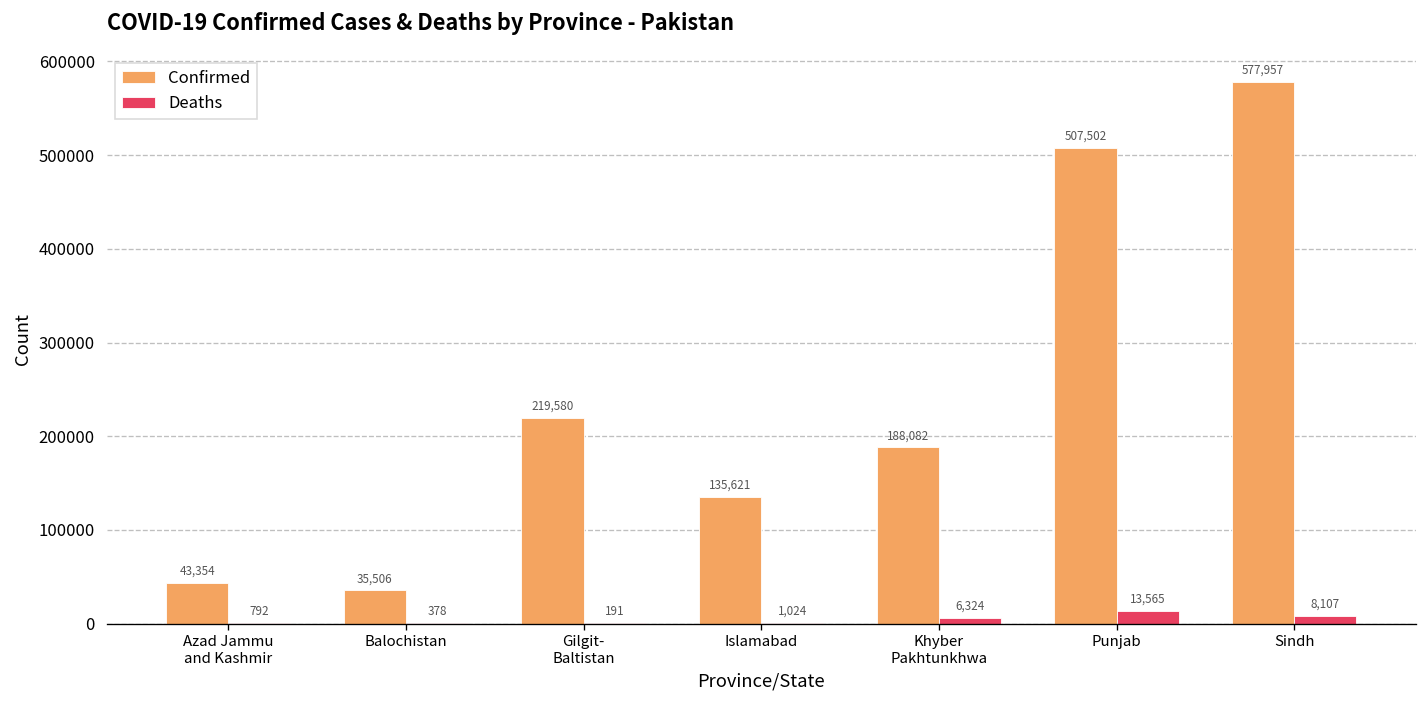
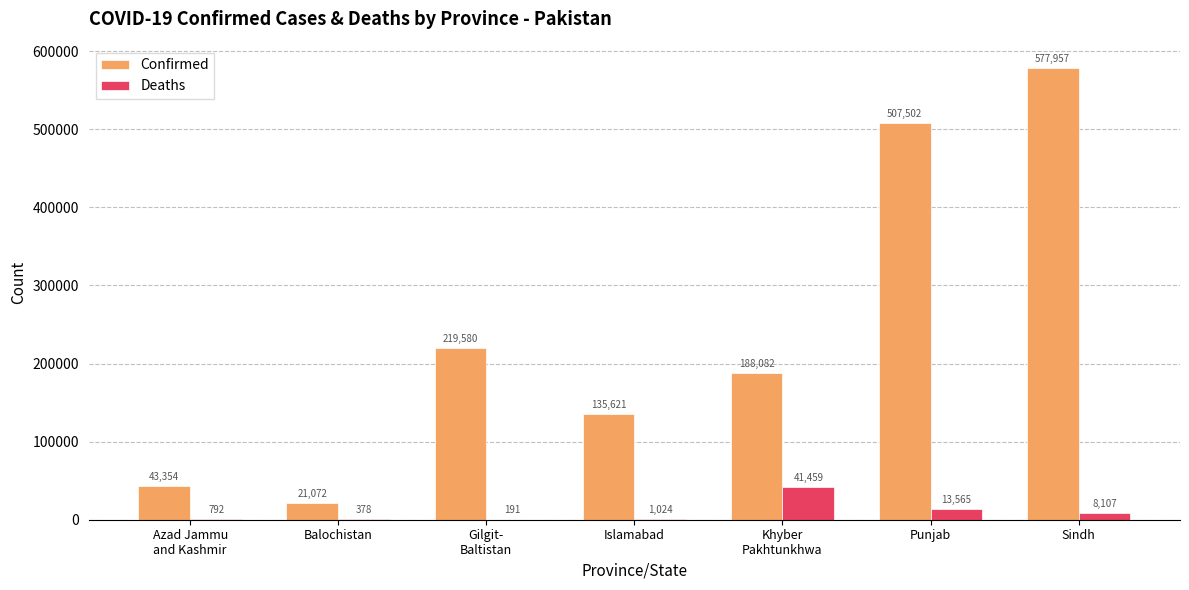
Confirmed, Balochistan: 35,506 -> 21,072
Deaths, Khyber Pakhtunkhwa: 6,324 -> 41,459
